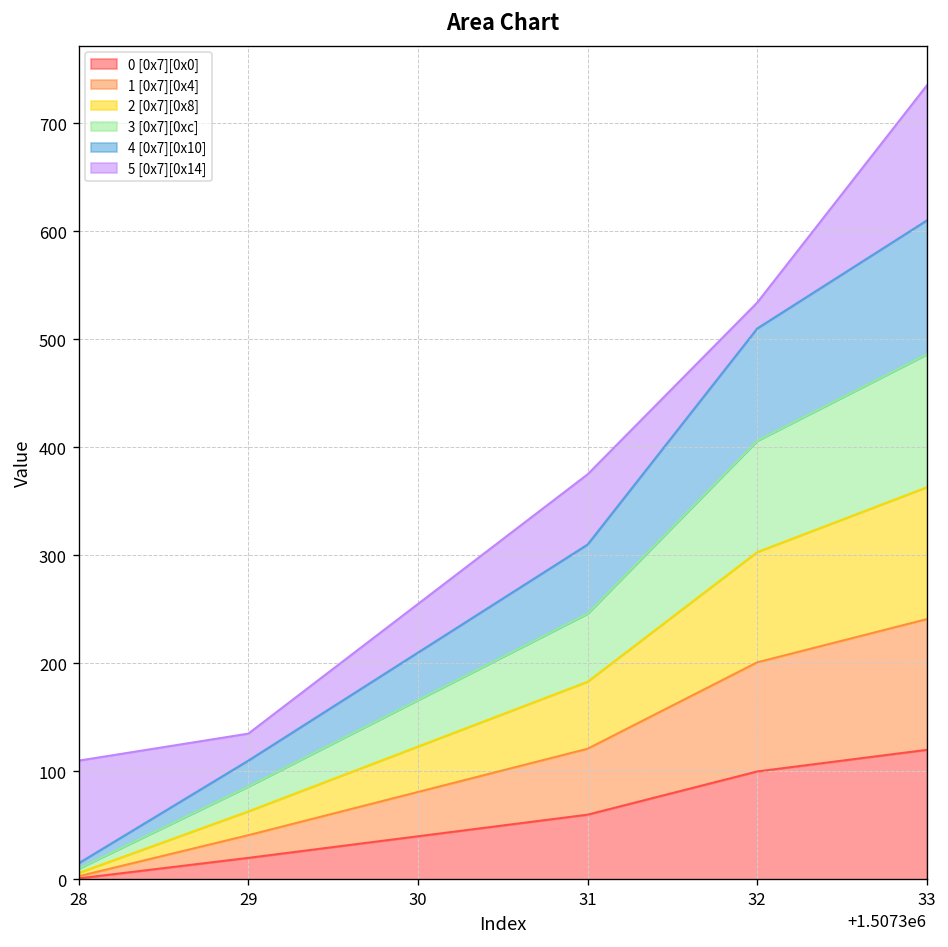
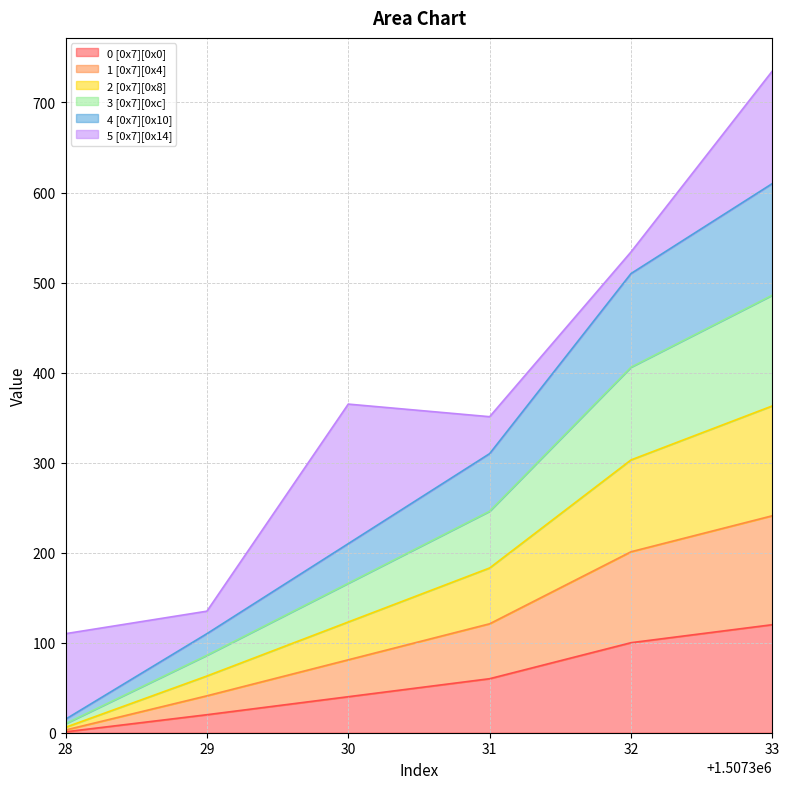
5 [0x7][0x14], 30: 50 -> 160
5 [0x7][0x14], 31: 70 -> 40
